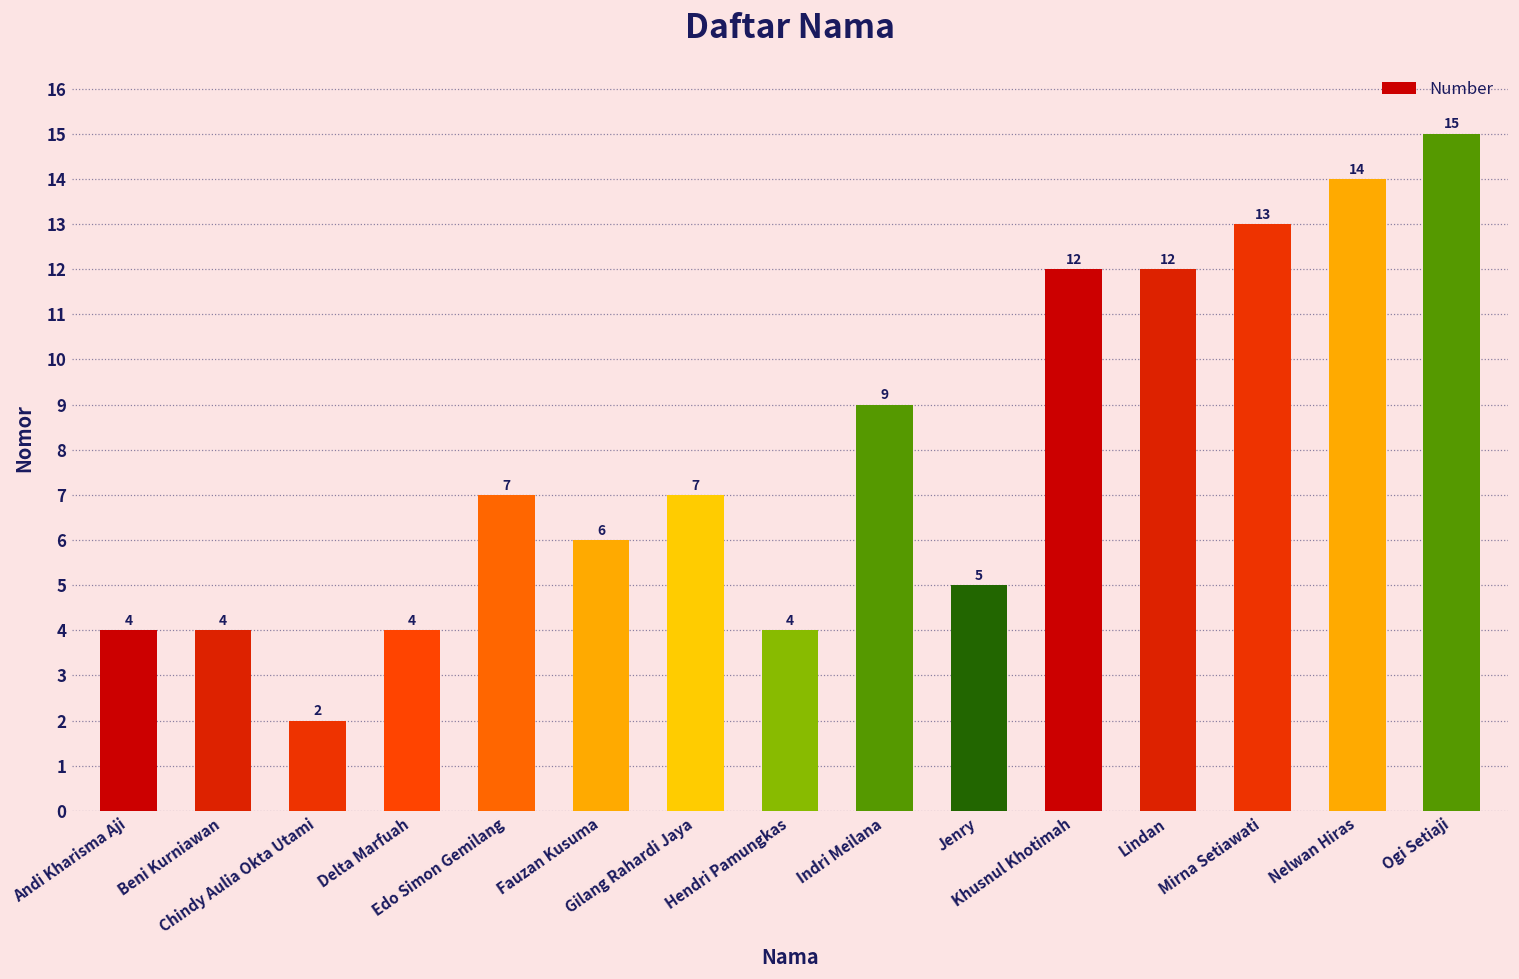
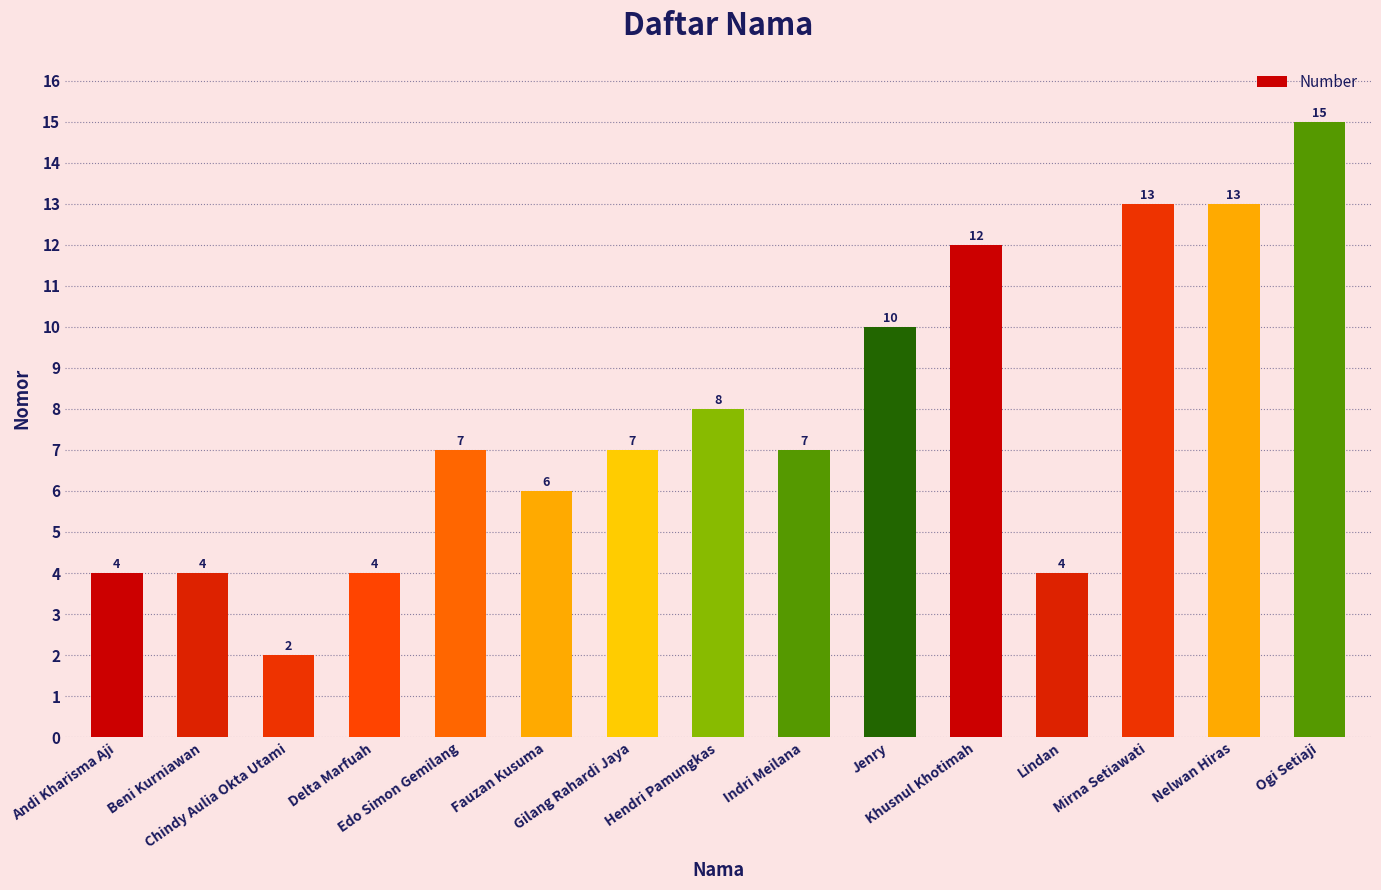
Hendri Pamungkas: 4 -> 8
Indri Meilana: 9 -> 7
Jenry: 5 -> 10
Lindan: 12 -> 4
Nelwan Hiras: 14 -> 13
